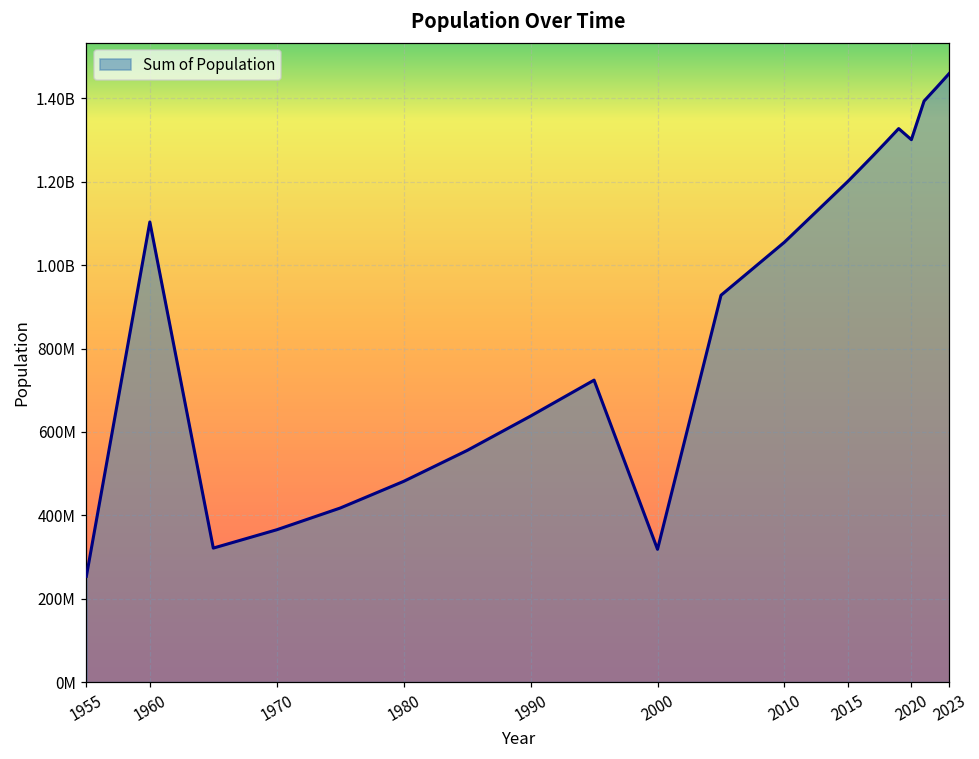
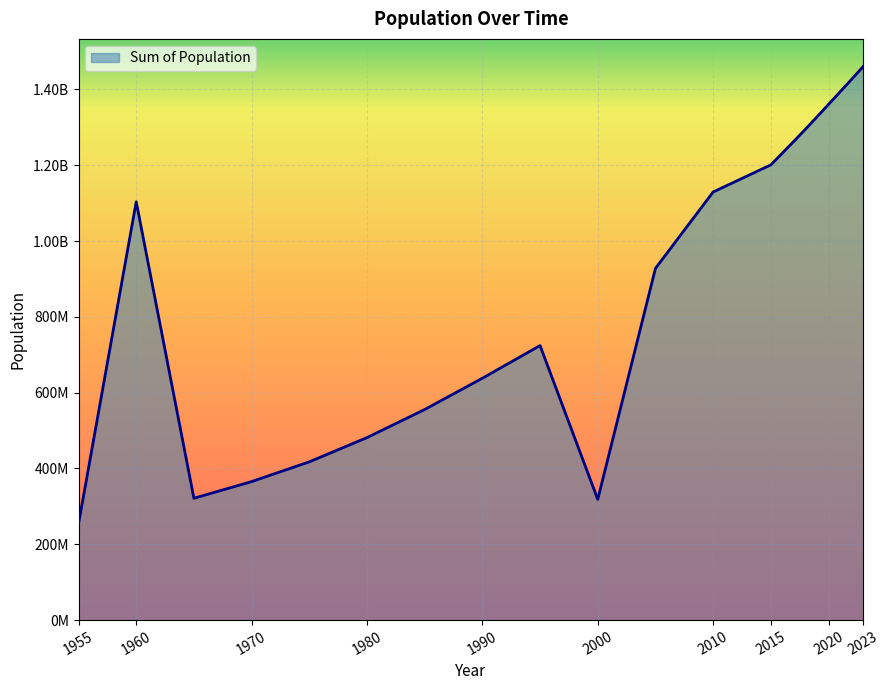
2010: 1060000000 -> 1130000000
2020: 1300000000 -> 1360000000
